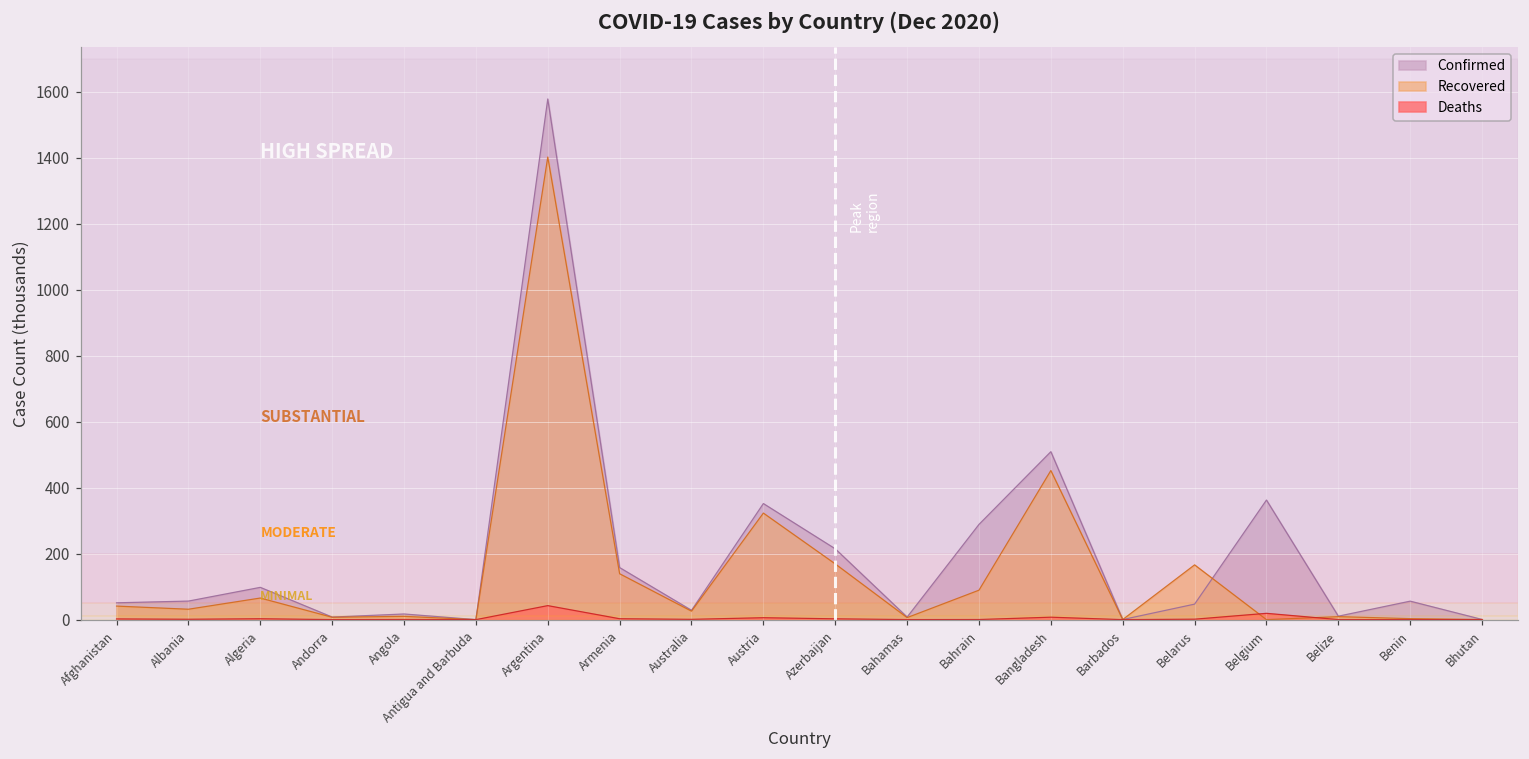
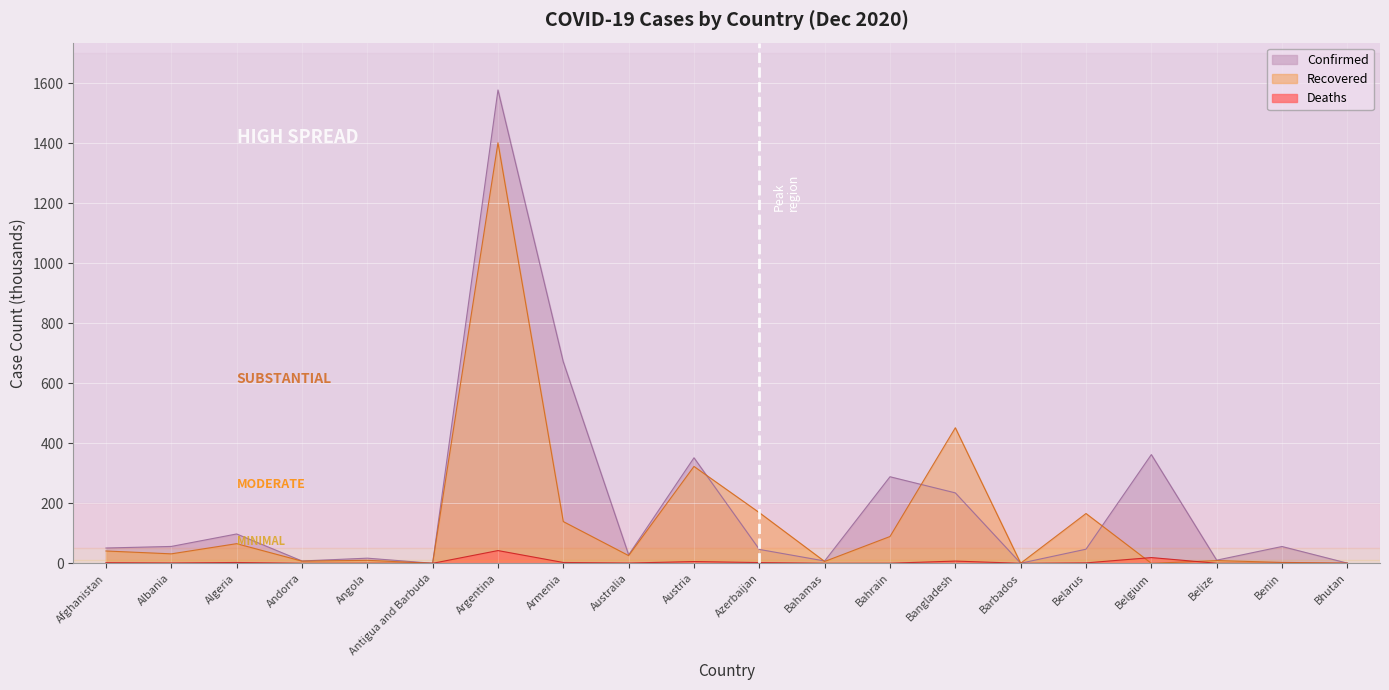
Confirmed, Armenia: 160 -> 670
Confirmed, Azerbaijan: 210 -> 50
Confirmed, Bangladesh: 510 -> 230
